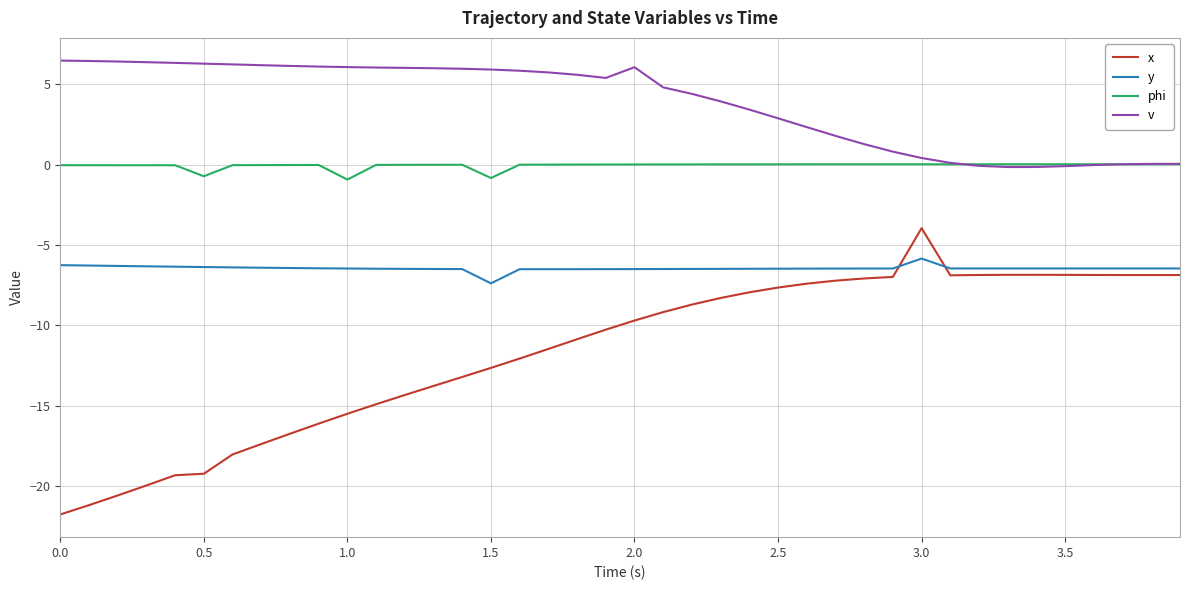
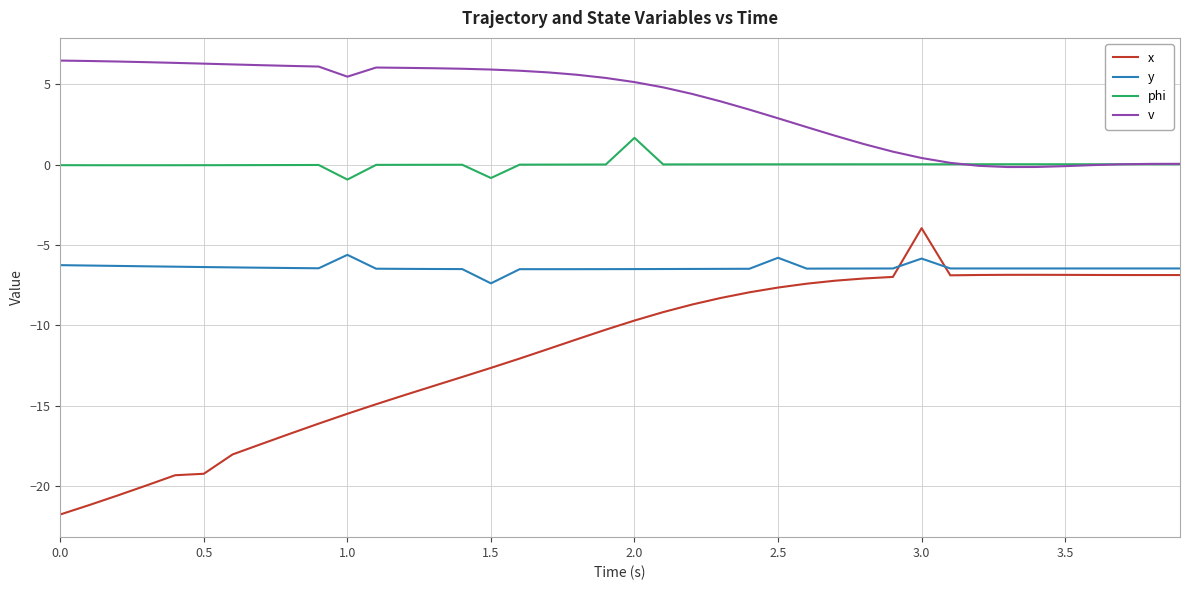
phi, 0.5: -0.7 -> 0.0
y, 1.0: -6.5 -> -5.6
v, 1.0: 6.1 -> 5.5
phi, 2.0: 0.0 -> 1.7
v, 2.0: 6.1 -> 5.1
y, 2.5: -6.5 -> -5.8
